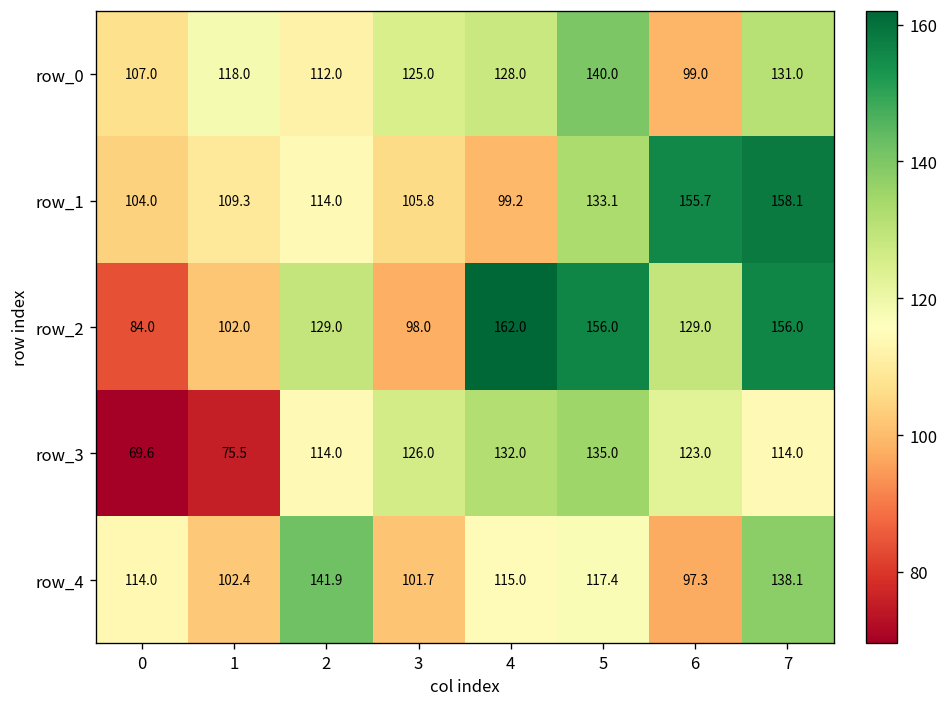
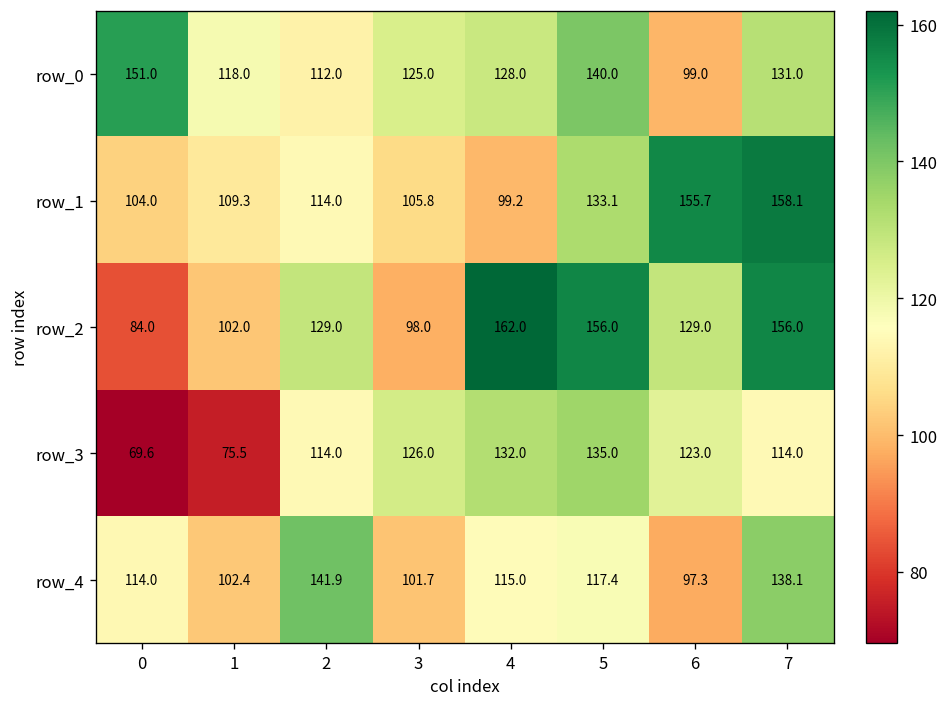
row_0, 0: 107.0 -> 151.0
